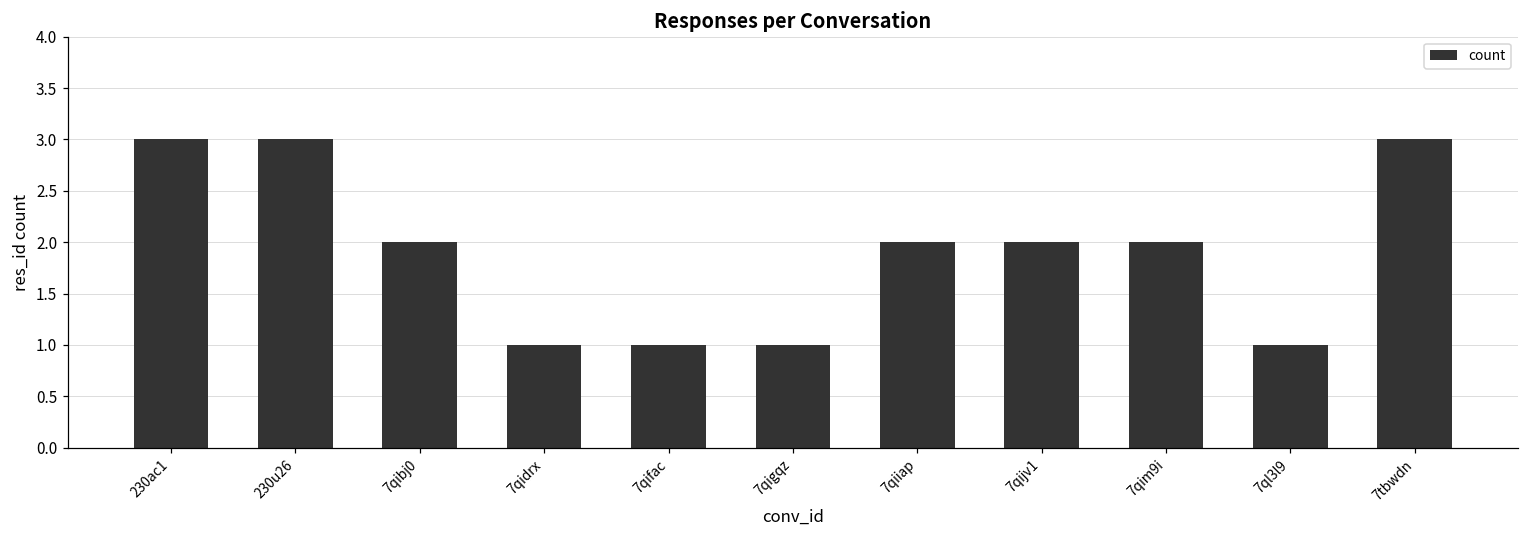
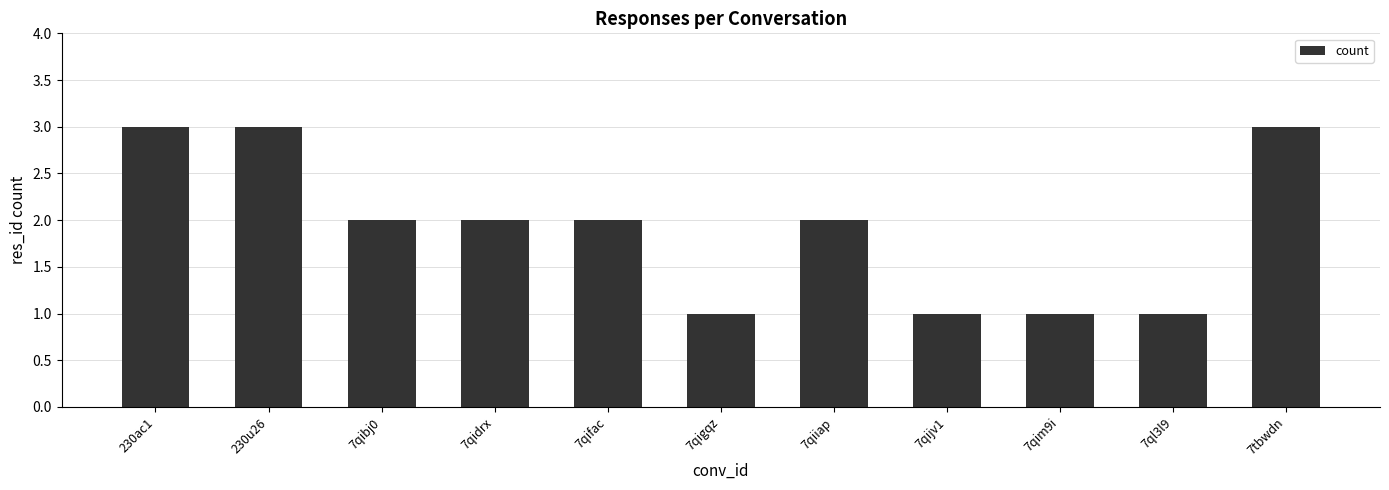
7qidrx: 1 -> 2
7qifac: 1 -> 2
7qijv1: 2 -> 1
7qim9i: 2 -> 1
